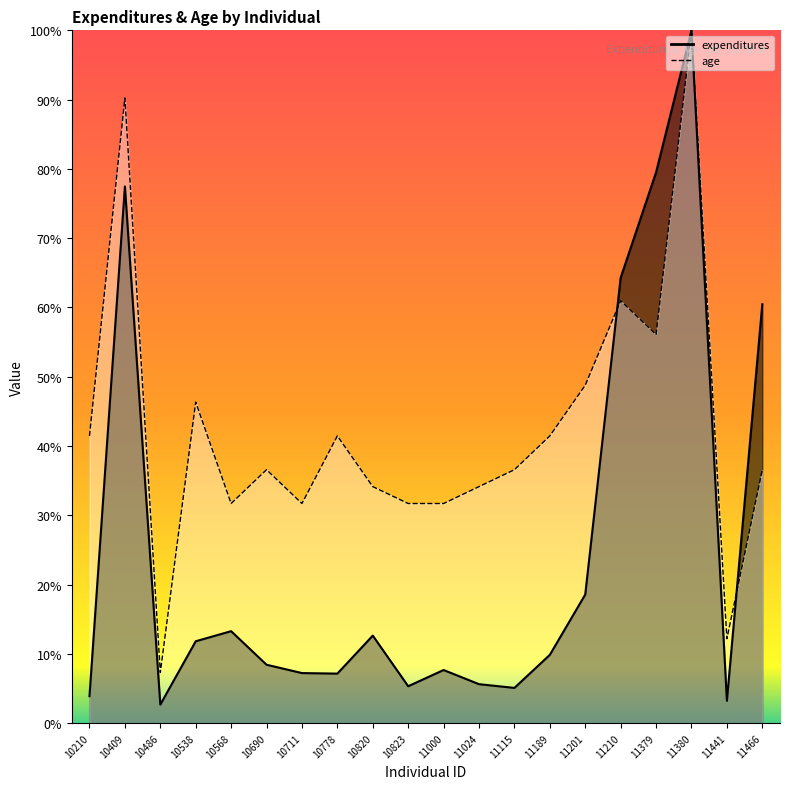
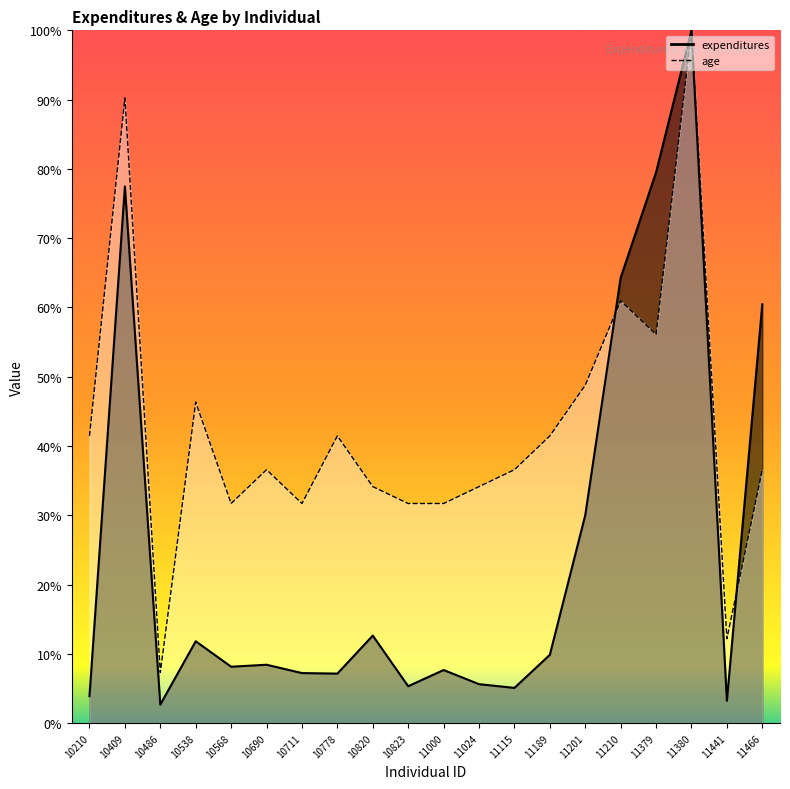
expenditures, 10568: 13% -> 8%
expenditures, 11201: 19% -> 30%
